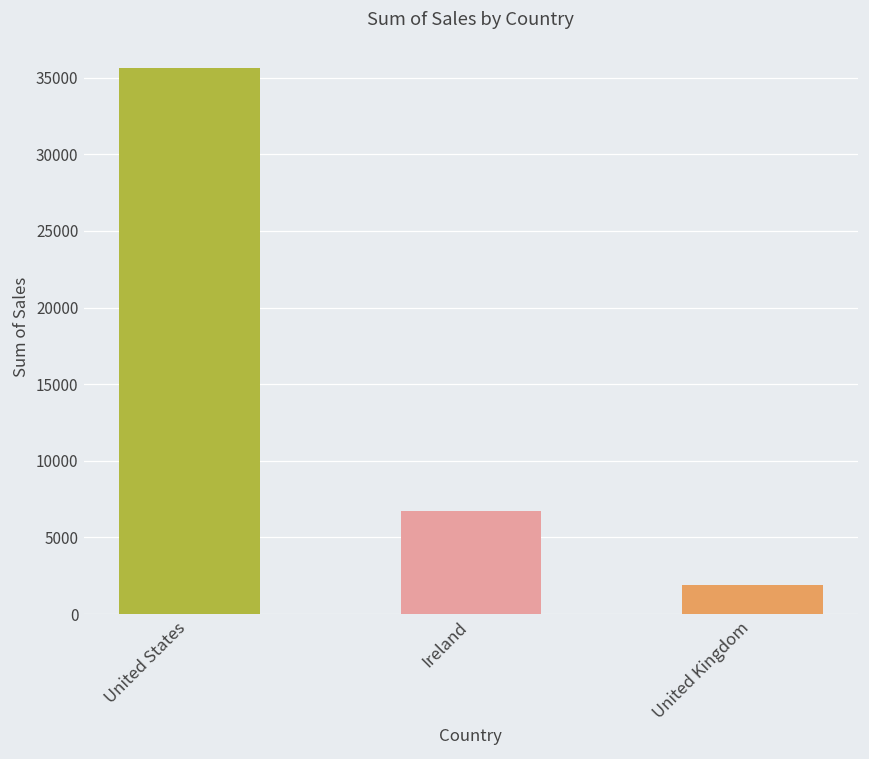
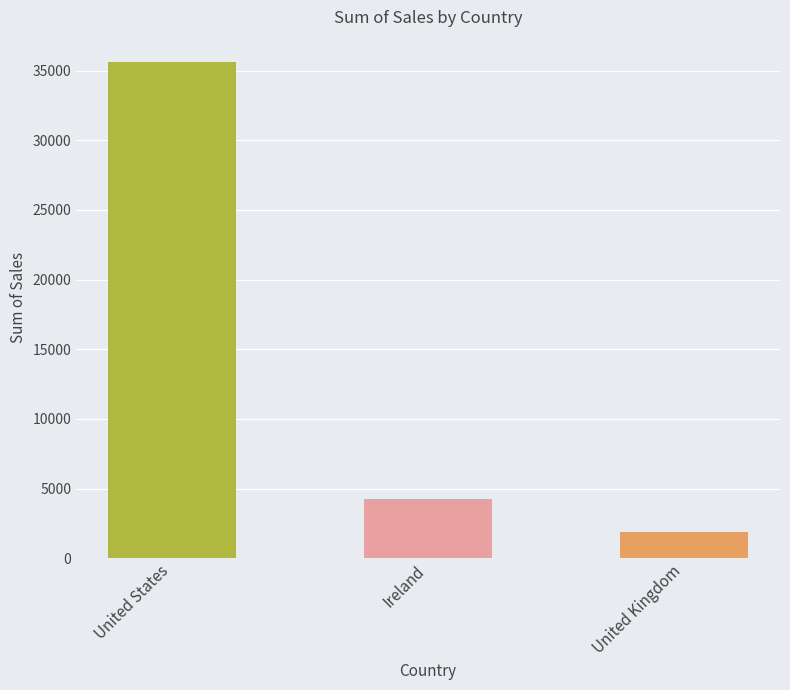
Ireland: 6700 -> 4200
